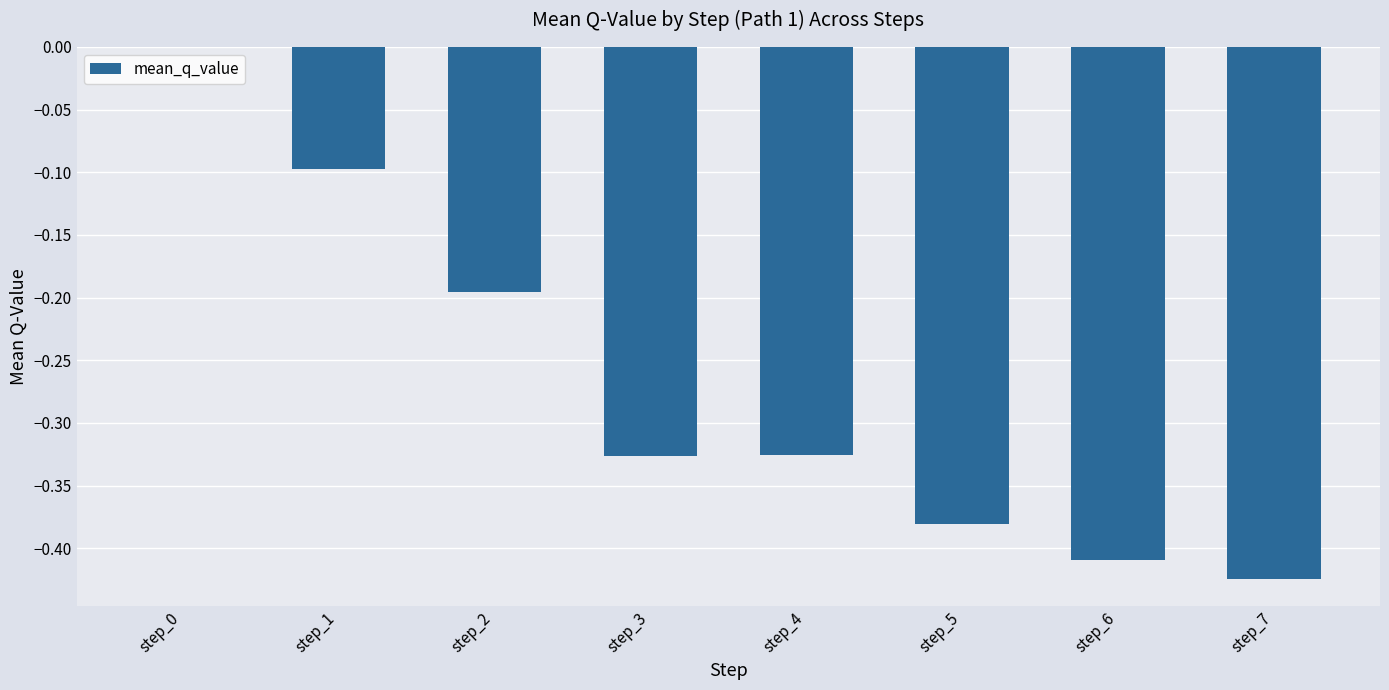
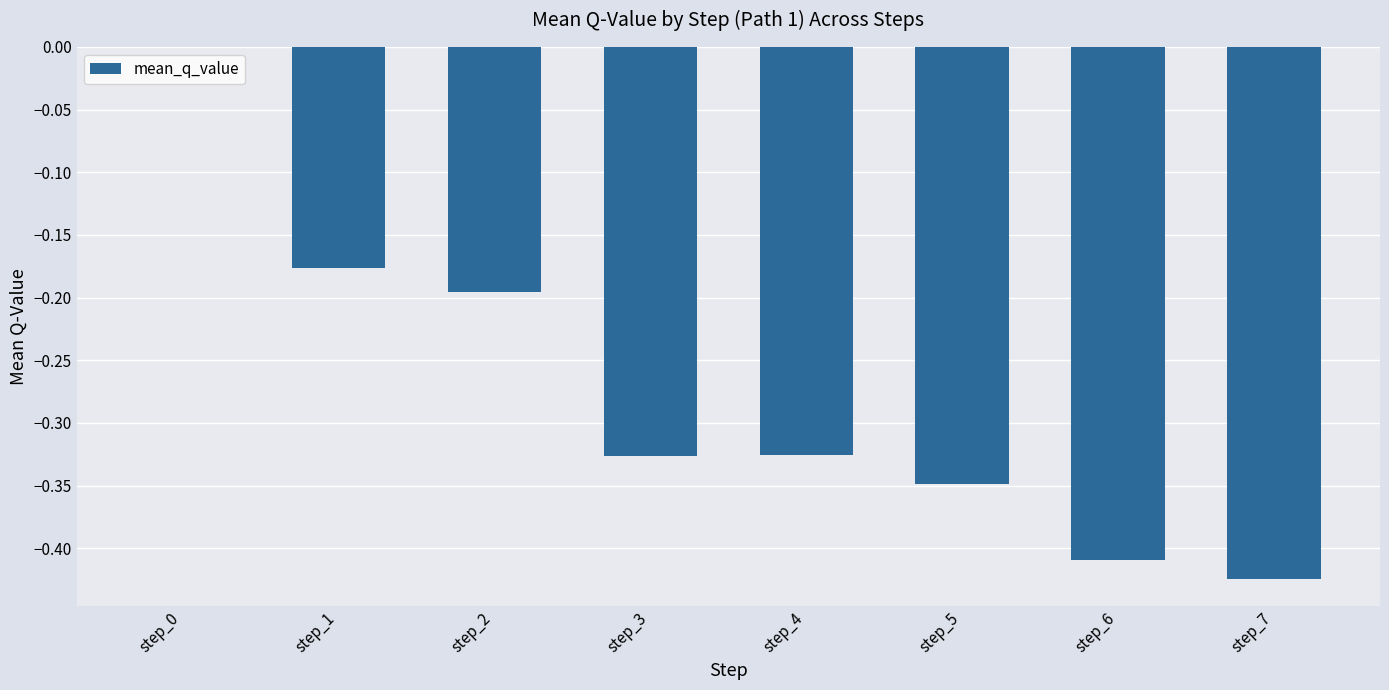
step_1: -0.097 -> -0.177
step_5: -0.381 -> -0.348
